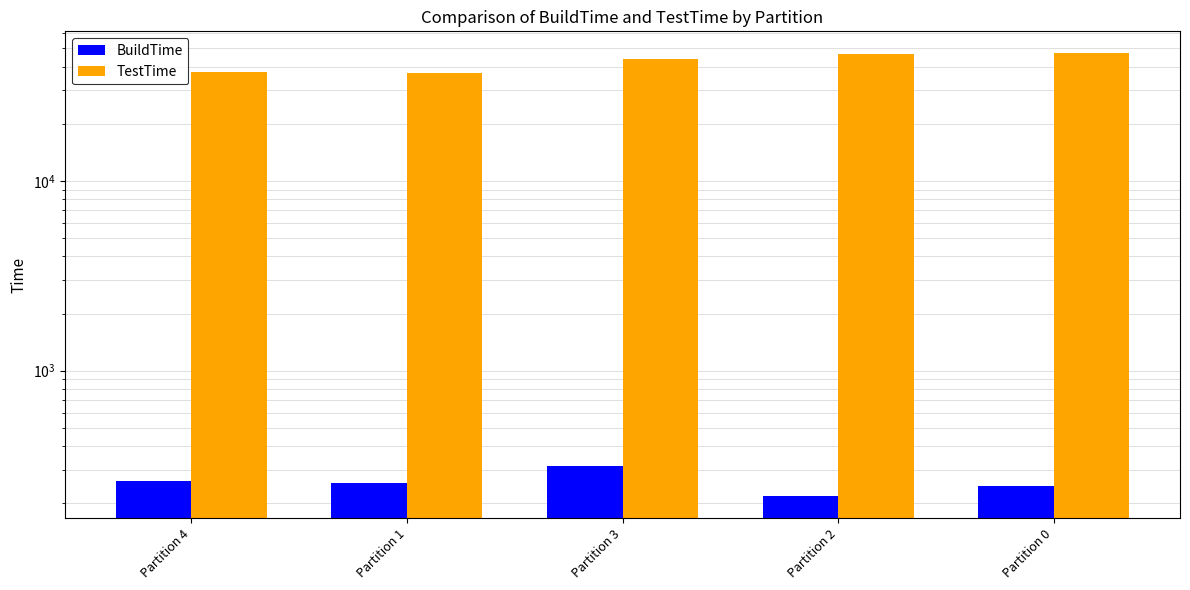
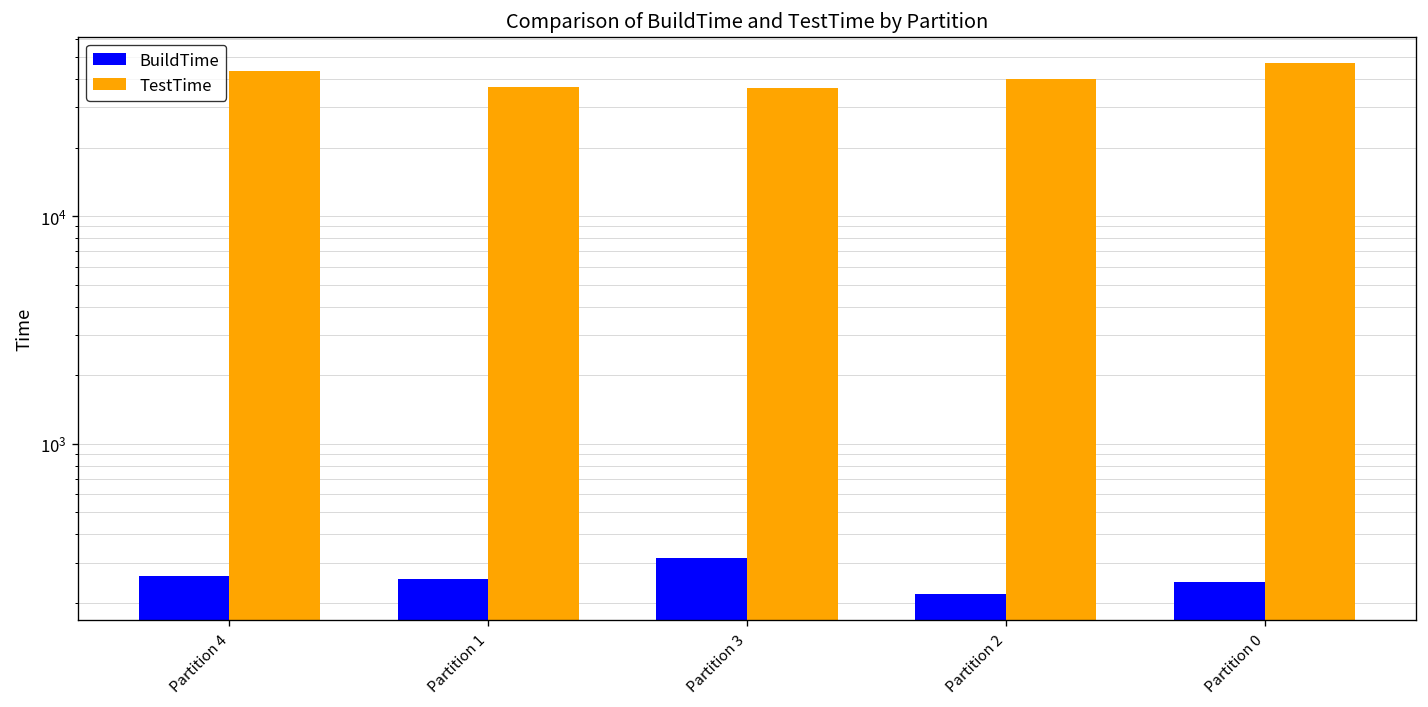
TestTime, Partition 4: 38000 -> 43000
TestTime, Partition 3: 44000 -> 36000
TestTime, Partition 2: 47000 -> 40000
